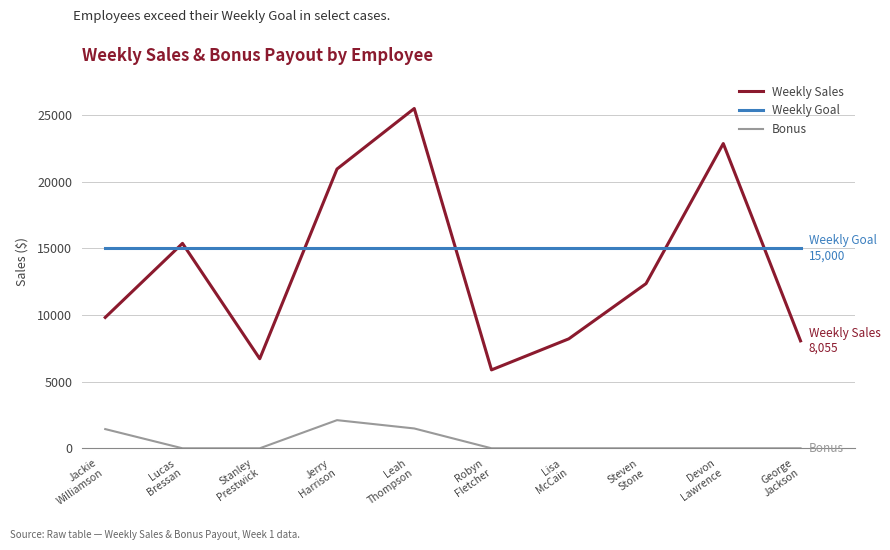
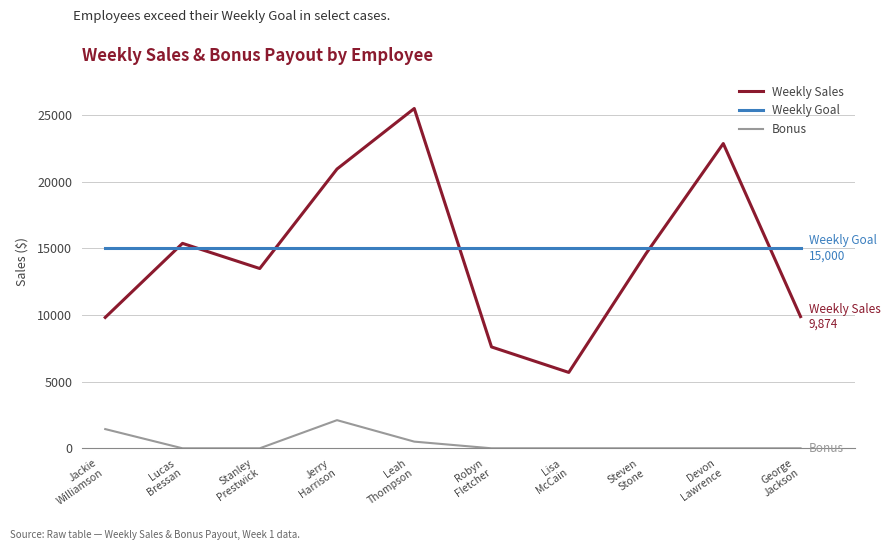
Weekly Sales, Stanley Prestwick: 6700 -> 13500
Bonus, Leah Thompson: 1500 -> 500
Weekly Sales, Robyn Fletcher: 5900 -> 7600
Weekly Sales, Lisa McCain: 8200 -> 5700
Weekly Sales, Steven Stone: 12300 -> 14600
Weekly Sales, George Jackson: 8,055 -> 9,874
